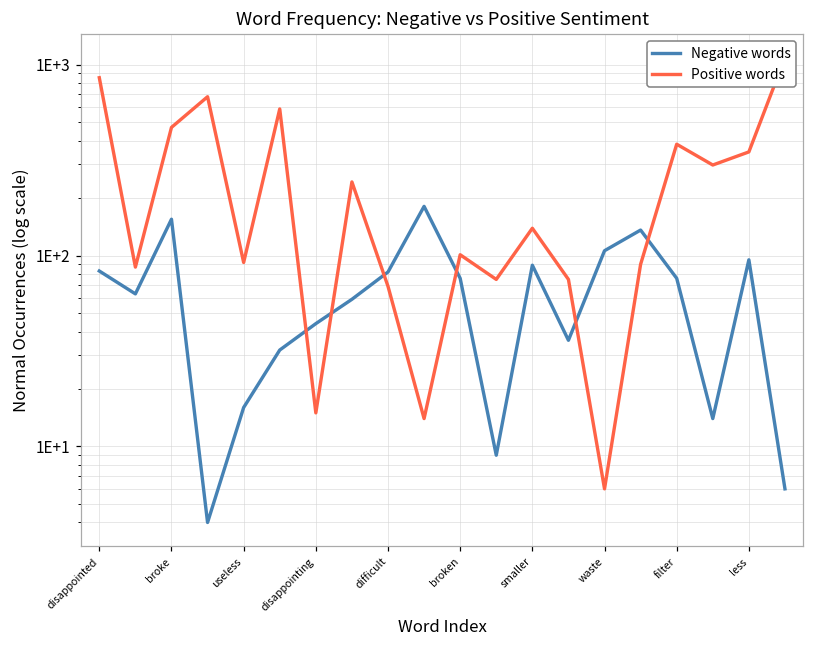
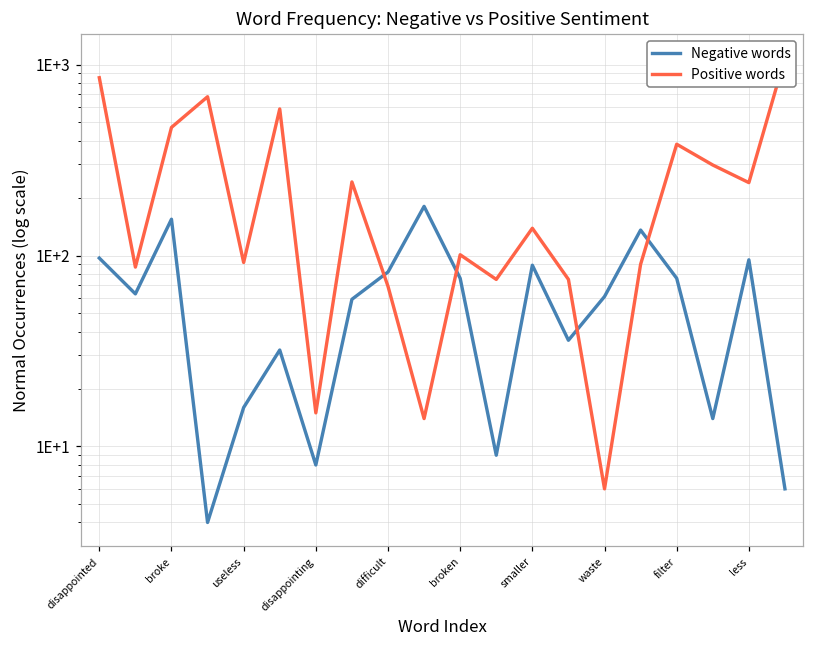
Negative words, disappointed: 80 -> 100
Negative words, disappointing: 44 -> 8
Negative words, waste: 110 -> 61
Positive words, less: 350 -> 240
